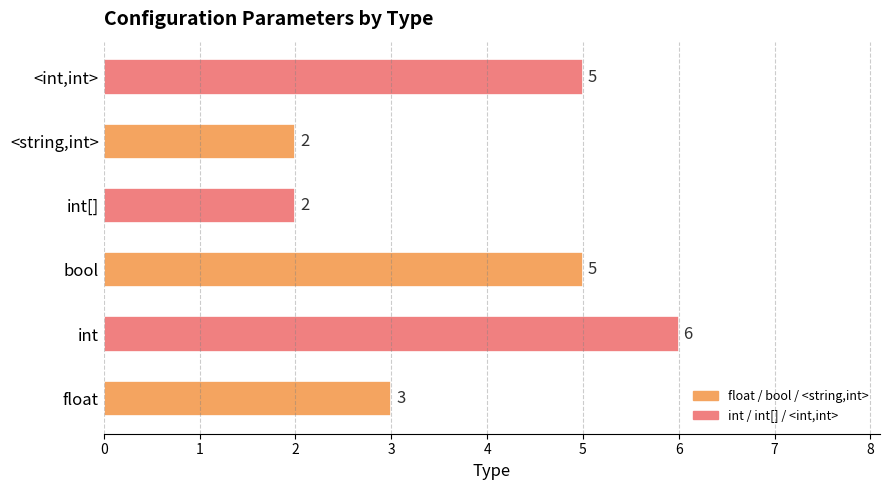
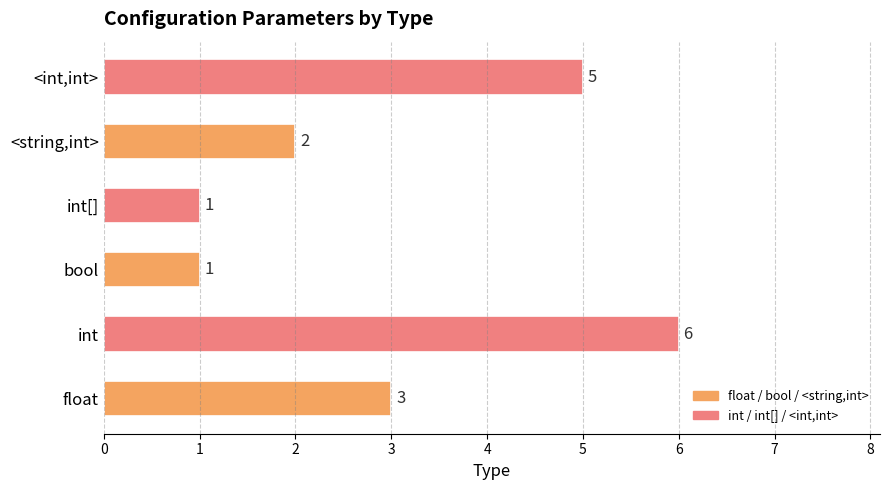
int[]: 2 -> 1
bool: 5 -> 1
